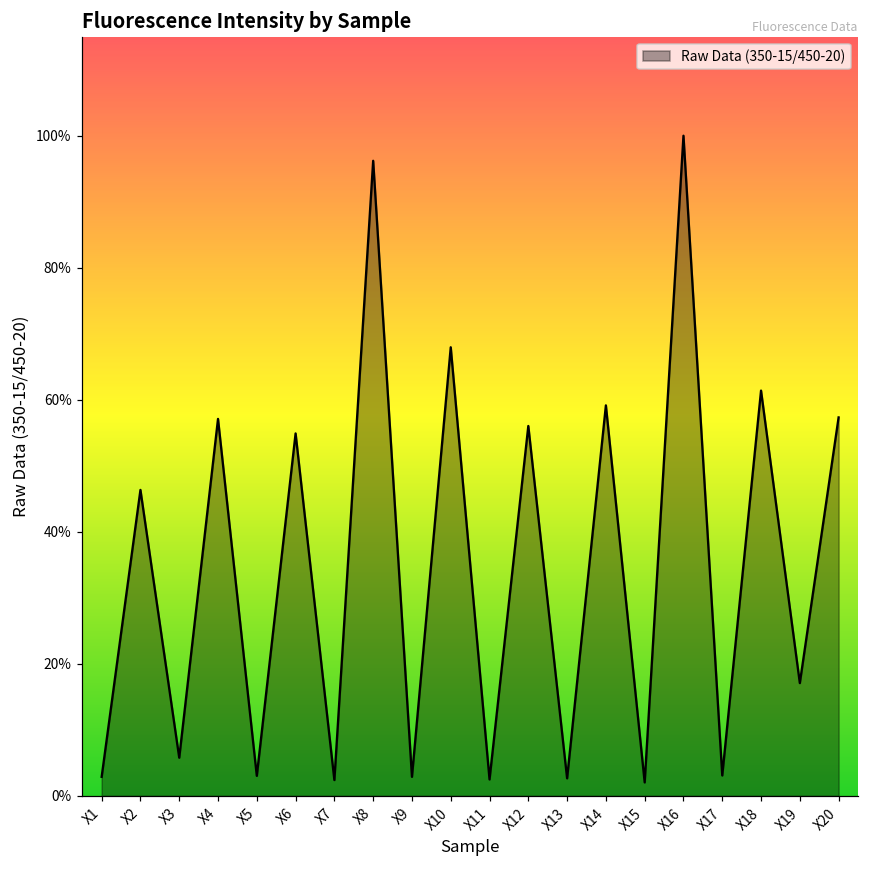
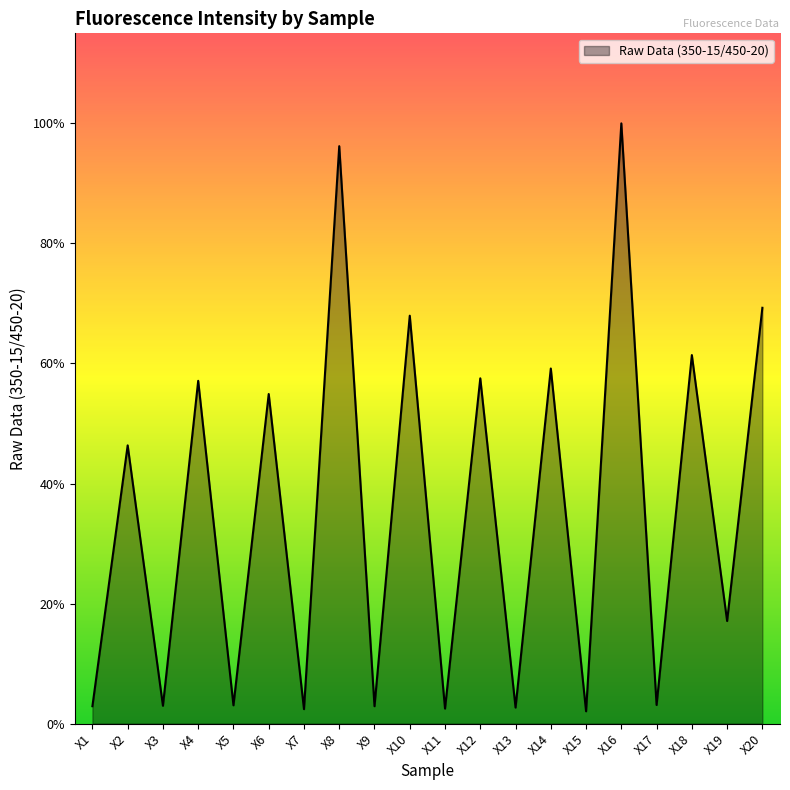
X3: 6% -> 3%
X12: 56% -> 58%
X20: 57% -> 69%
